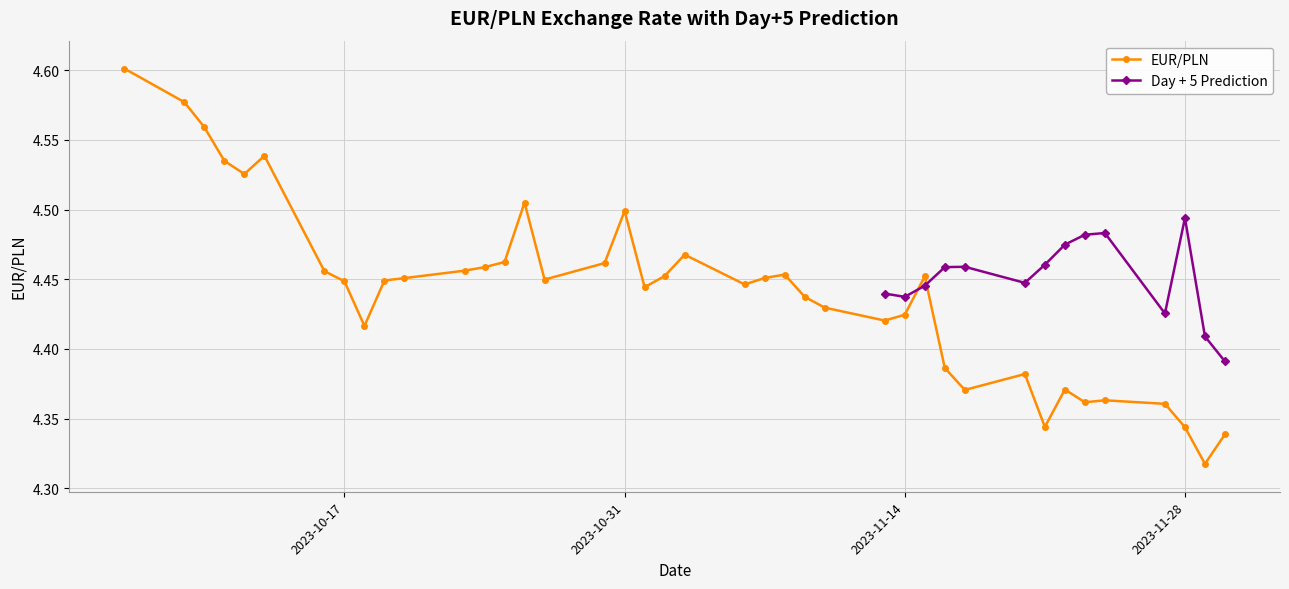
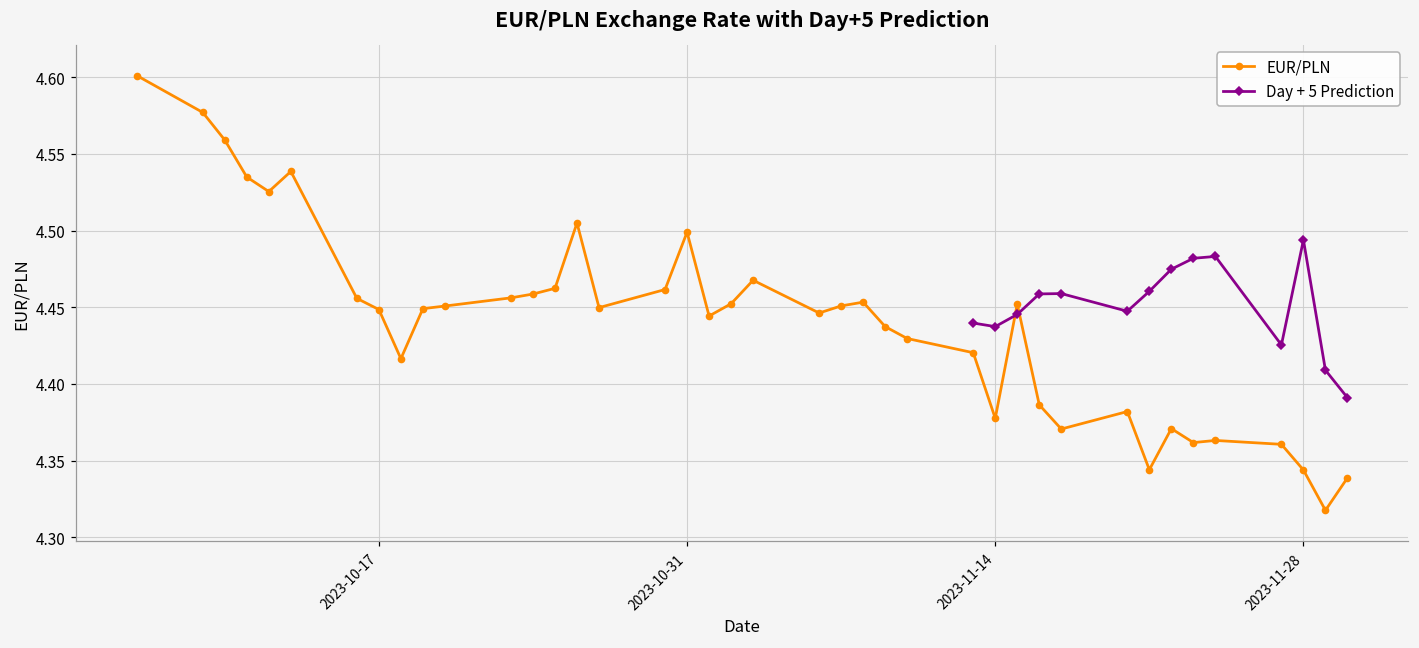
EUR/PLN, 2023-11-14: 4.425 -> 4.378
